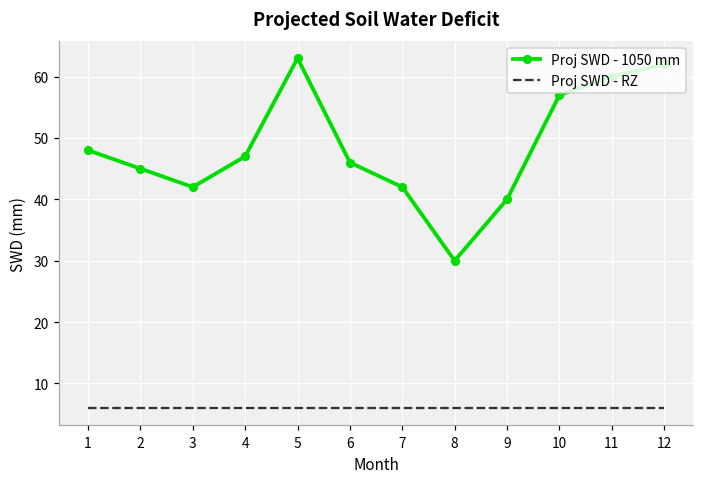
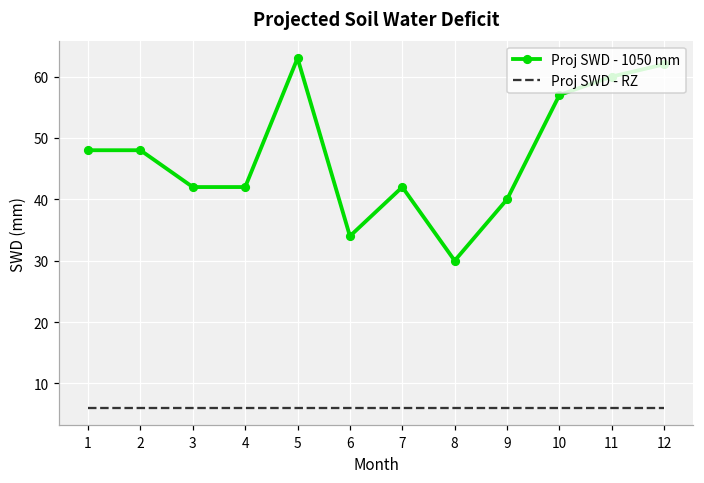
Proj SWD - 1050 mm, 2: 45 -> 48
Proj SWD - 1050 mm, 4: 47 -> 42
Proj SWD - 1050 mm, 6: 46 -> 34
